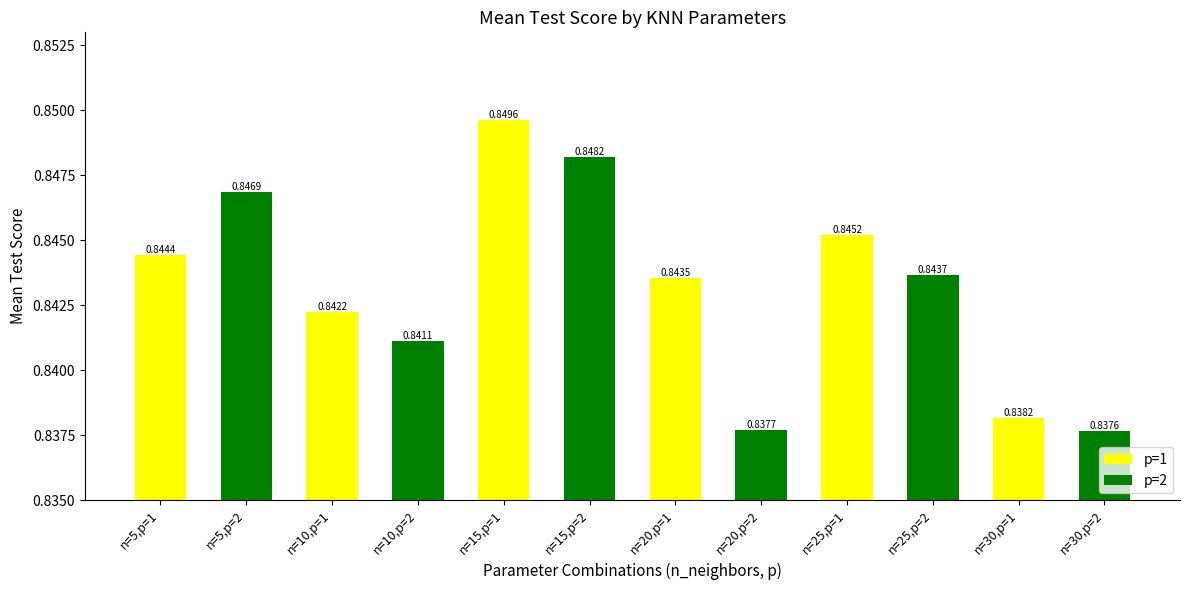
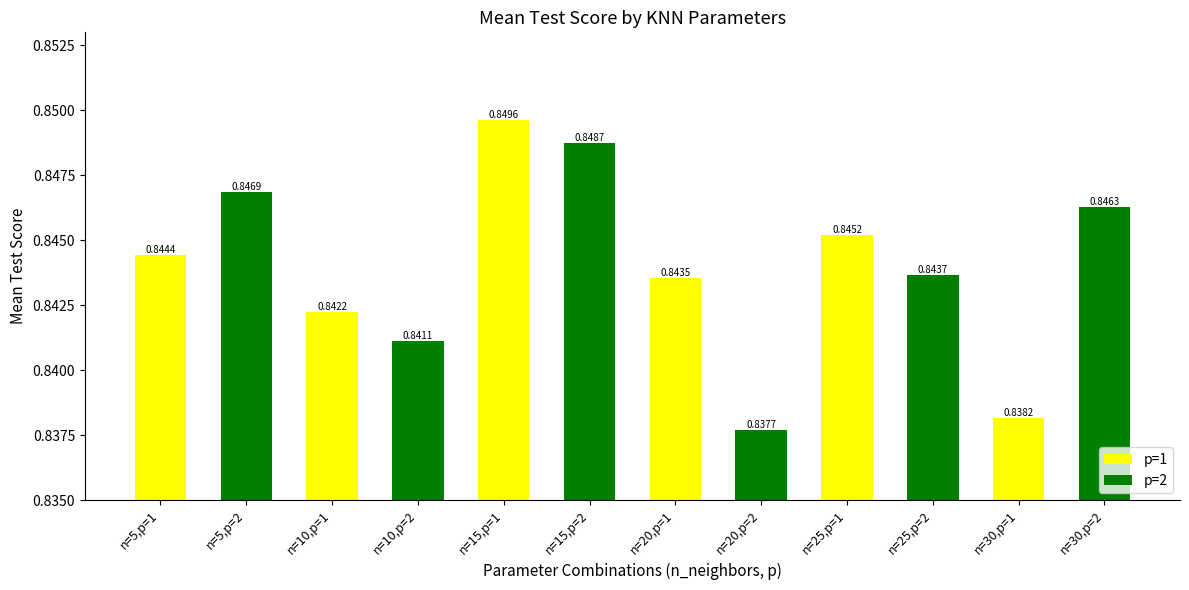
n=15,p=2: 0.8482 -> 0.8487
n=30,p=2: 0.8376 -> 0.8463
